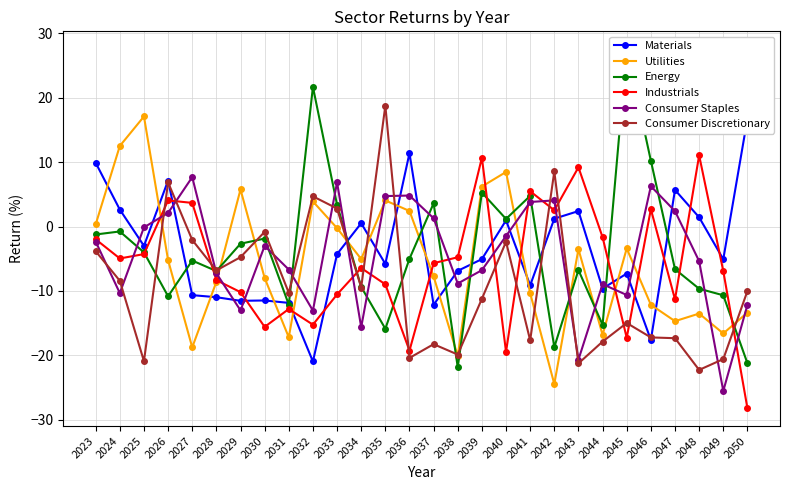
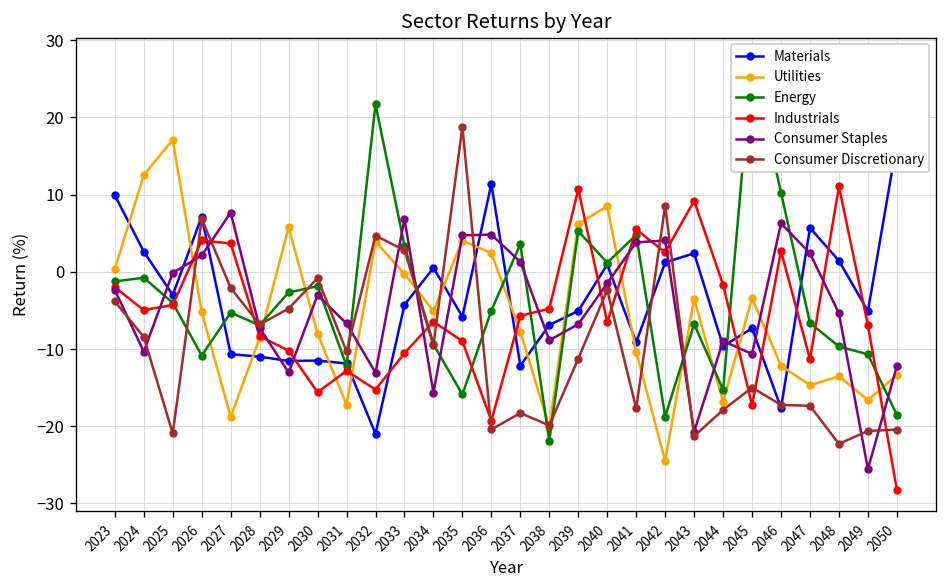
Industrials, 2040: -19 -> -7
Energy, 2050: -21 -> -19
Consumer Discretionary, 2050: -10 -> -20
